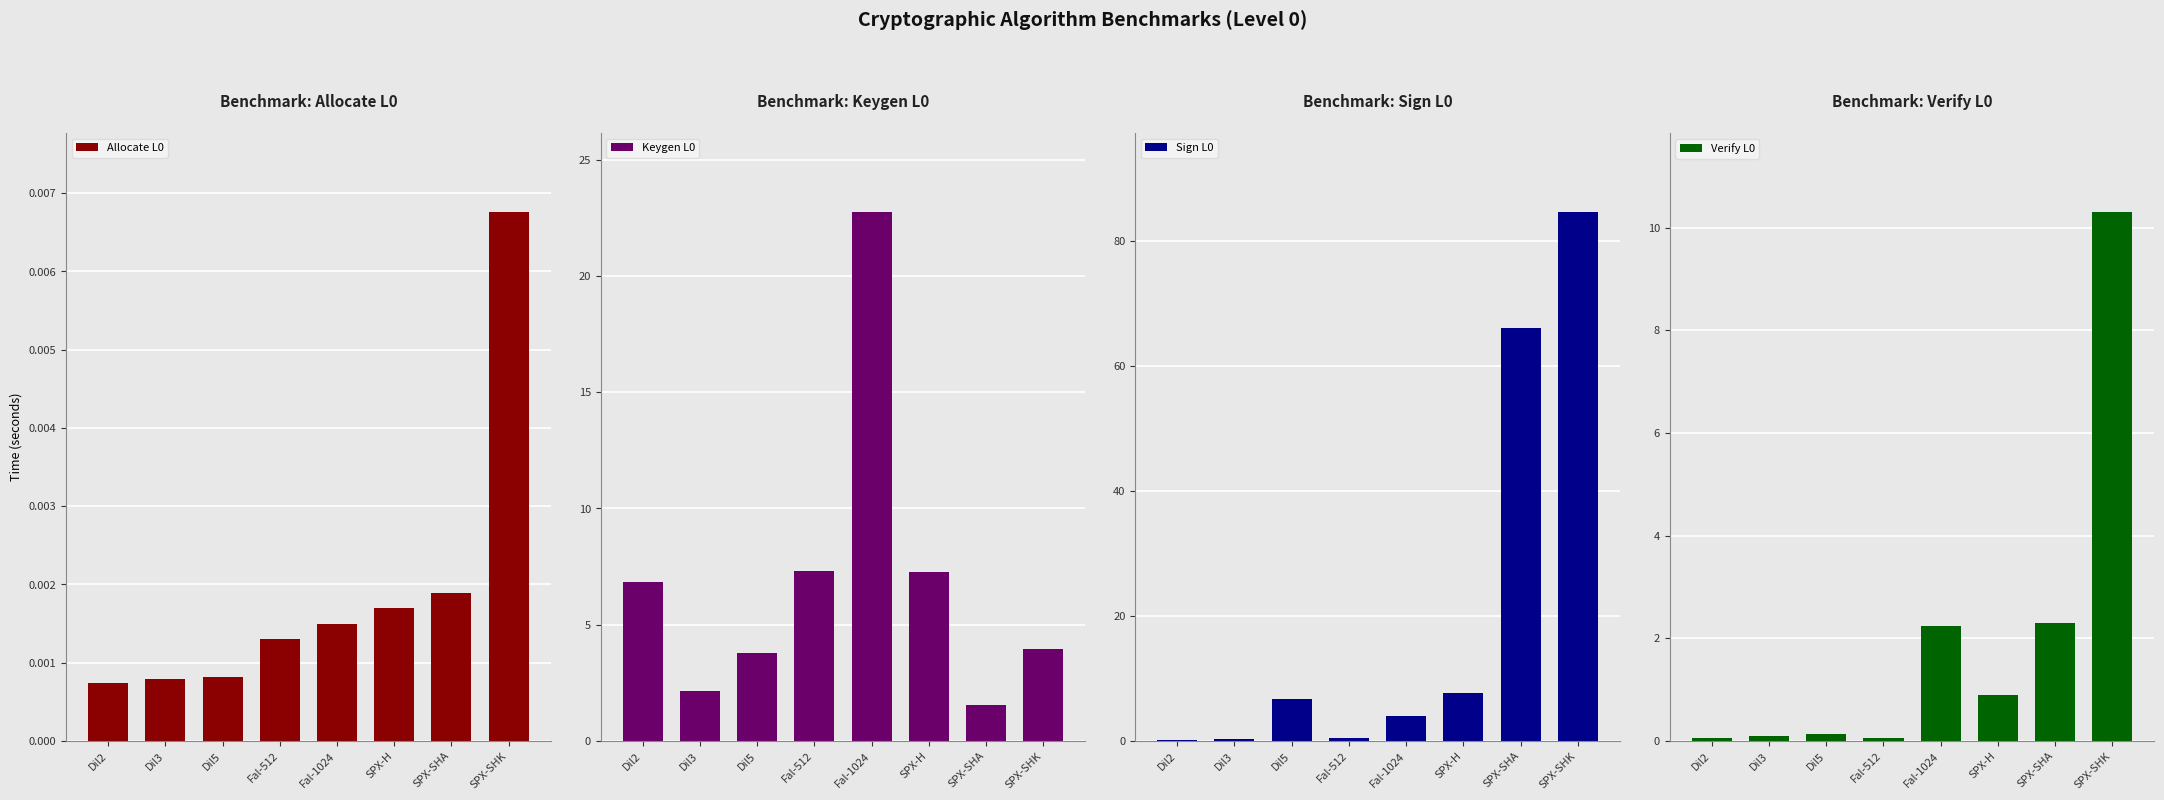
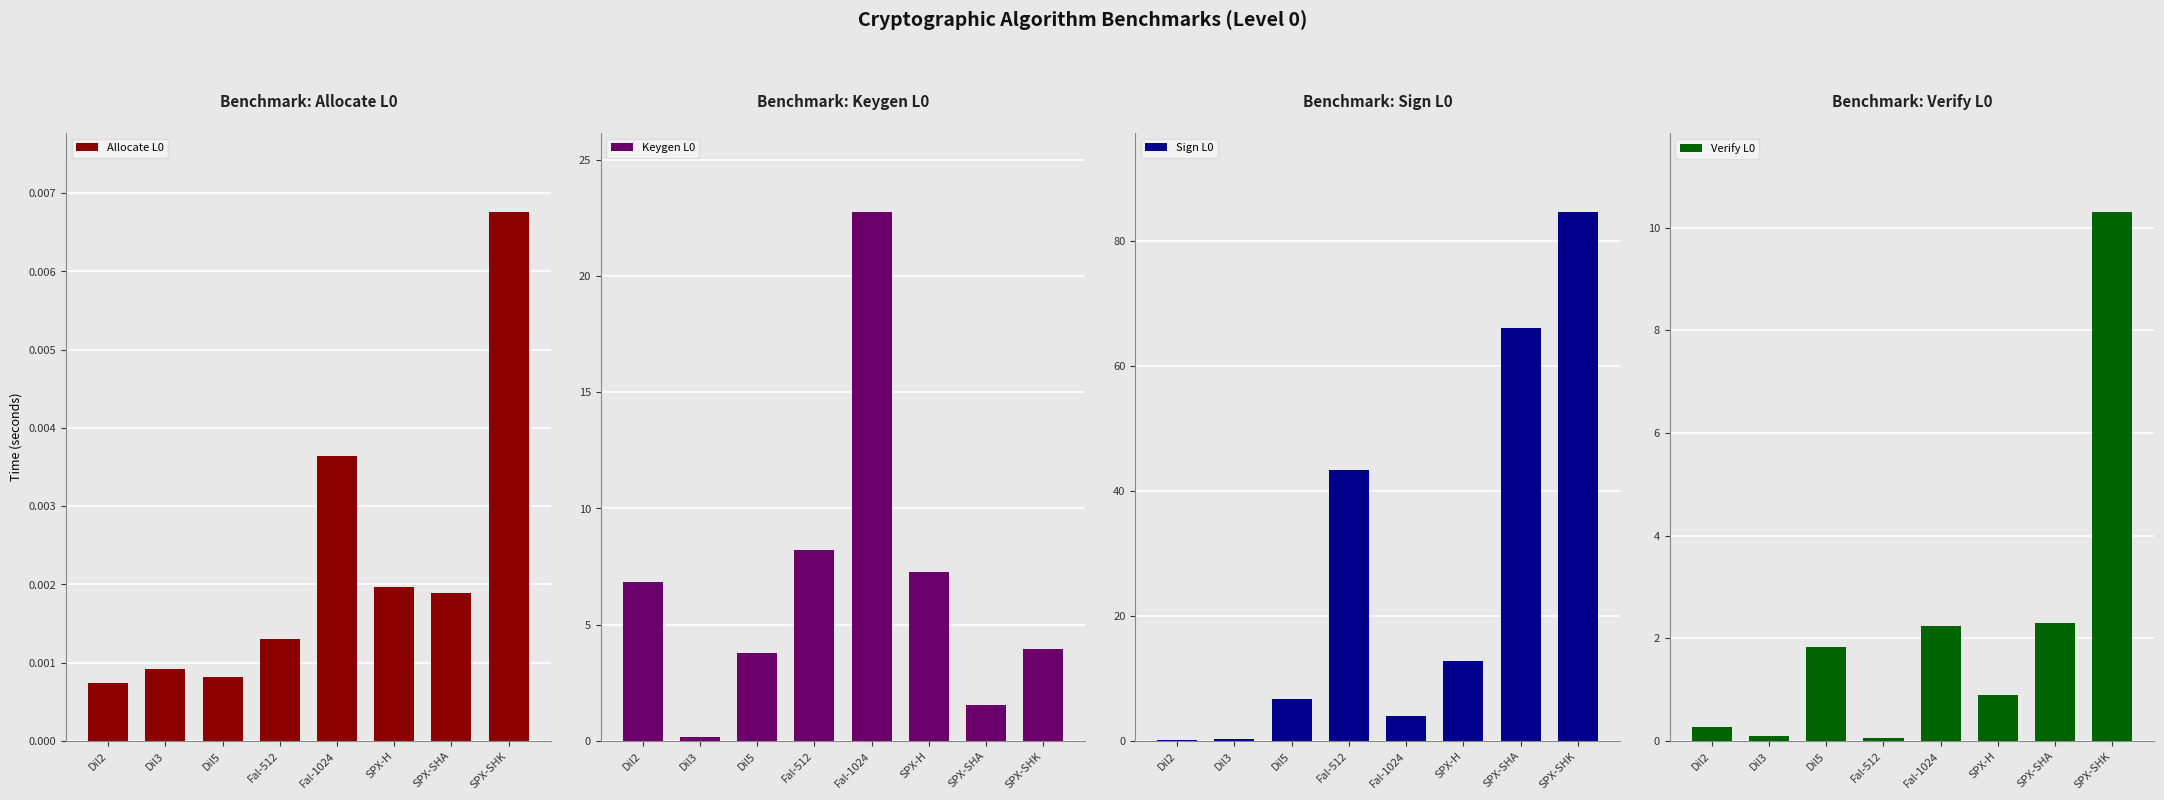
Benchmark: Allocate L0, Dil3: 0.0008 -> 0.0009
Benchmark: Allocate L0, Fal-1024: 0.0015 -> 0.0036
Benchmark: Allocate L0, SPX-H: 0.0017 -> 0.0020
Benchmark: Keygen L0, Dil3: 2.1 -> 0.1
Benchmark: Keygen L0, Fal-512: 7.3 -> 8.2
Benchmark: Sign L0, Fal-512: 0 -> 43
Benchmark: Sign L0, SPX-H: 8 -> 13
Benchmark: Verify L0, Dil2: 0.1 -> 0.3
Benchmark: Verify L0, Dil5: 0.1 -> 1.8
